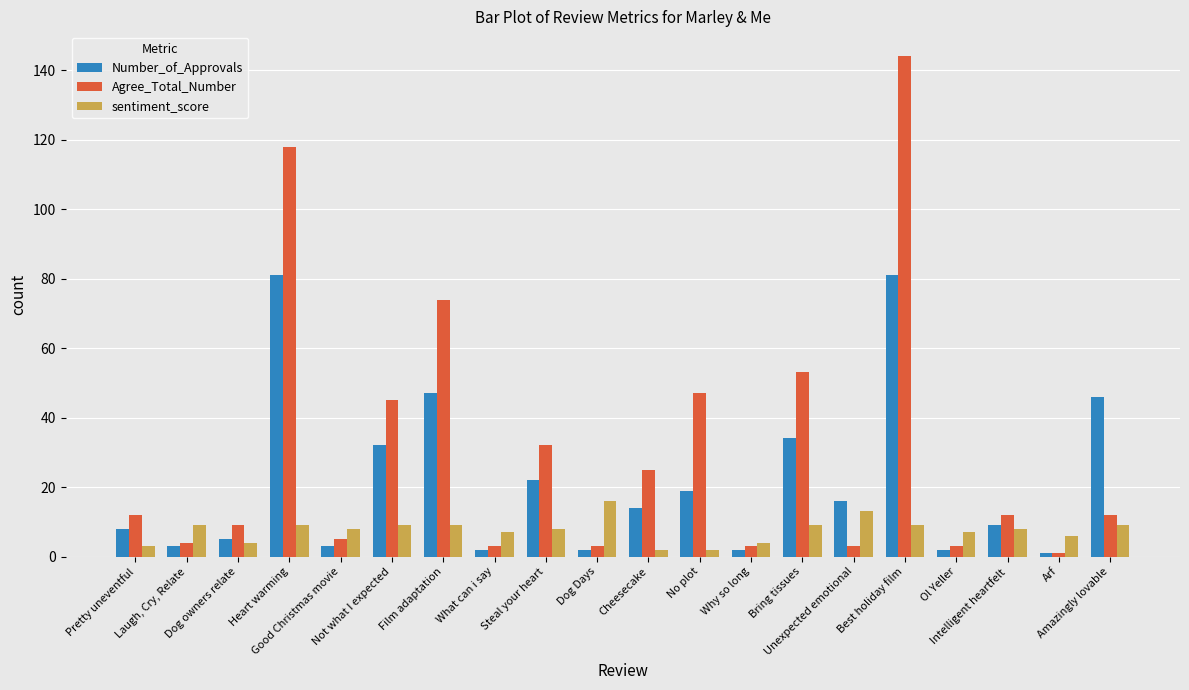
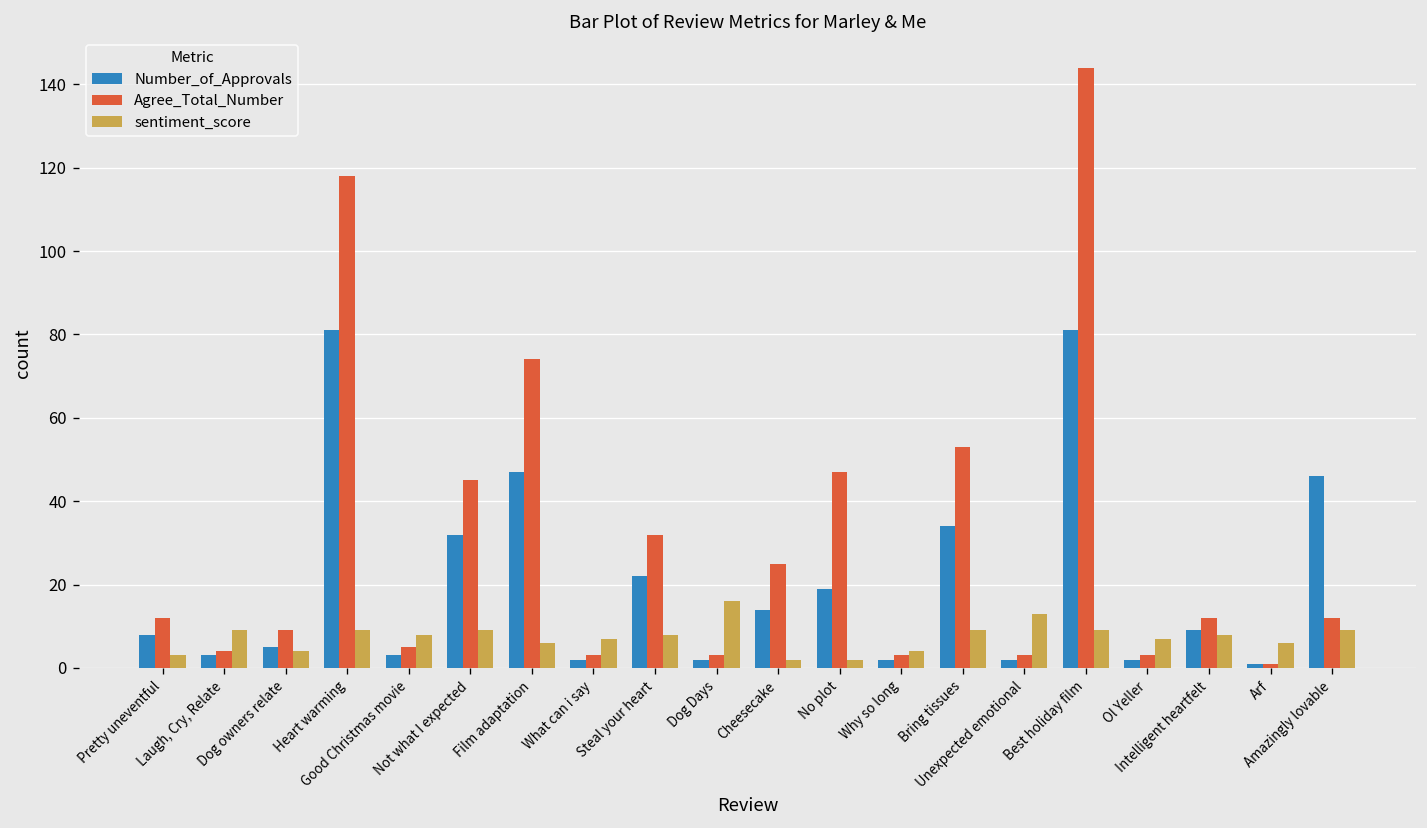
sentiment_score, Film adaptation: 9 -> 6
Number_of_Approvals, Unexpected emotional: 16 -> 2
